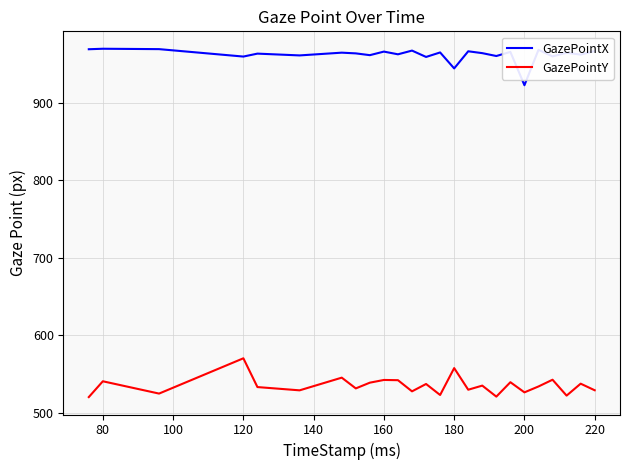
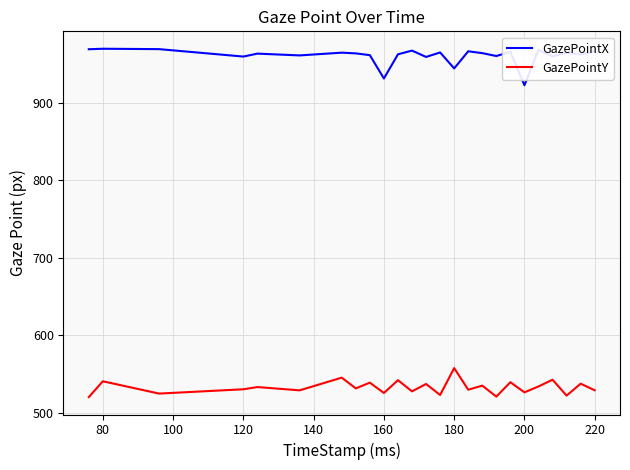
GazePointY, 120: 570 -> 530
GazePointX, 160: 970 -> 930
GazePointY, 160: 540 -> 530
